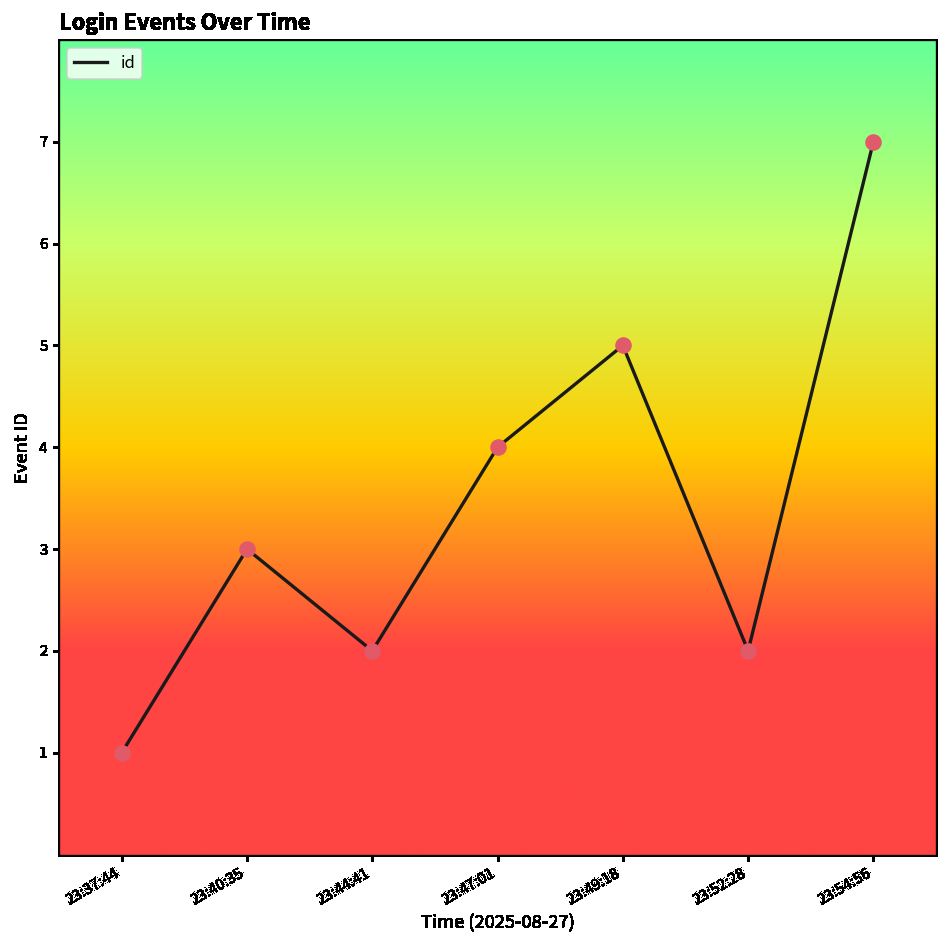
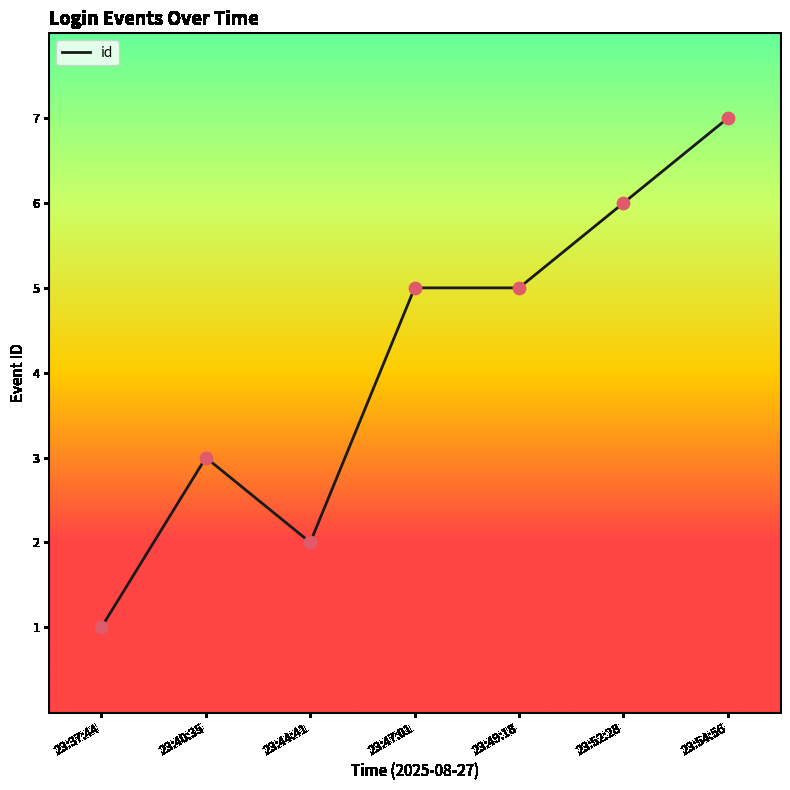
23:47:01: 4 -> 5
23:52:28: 2 -> 6
